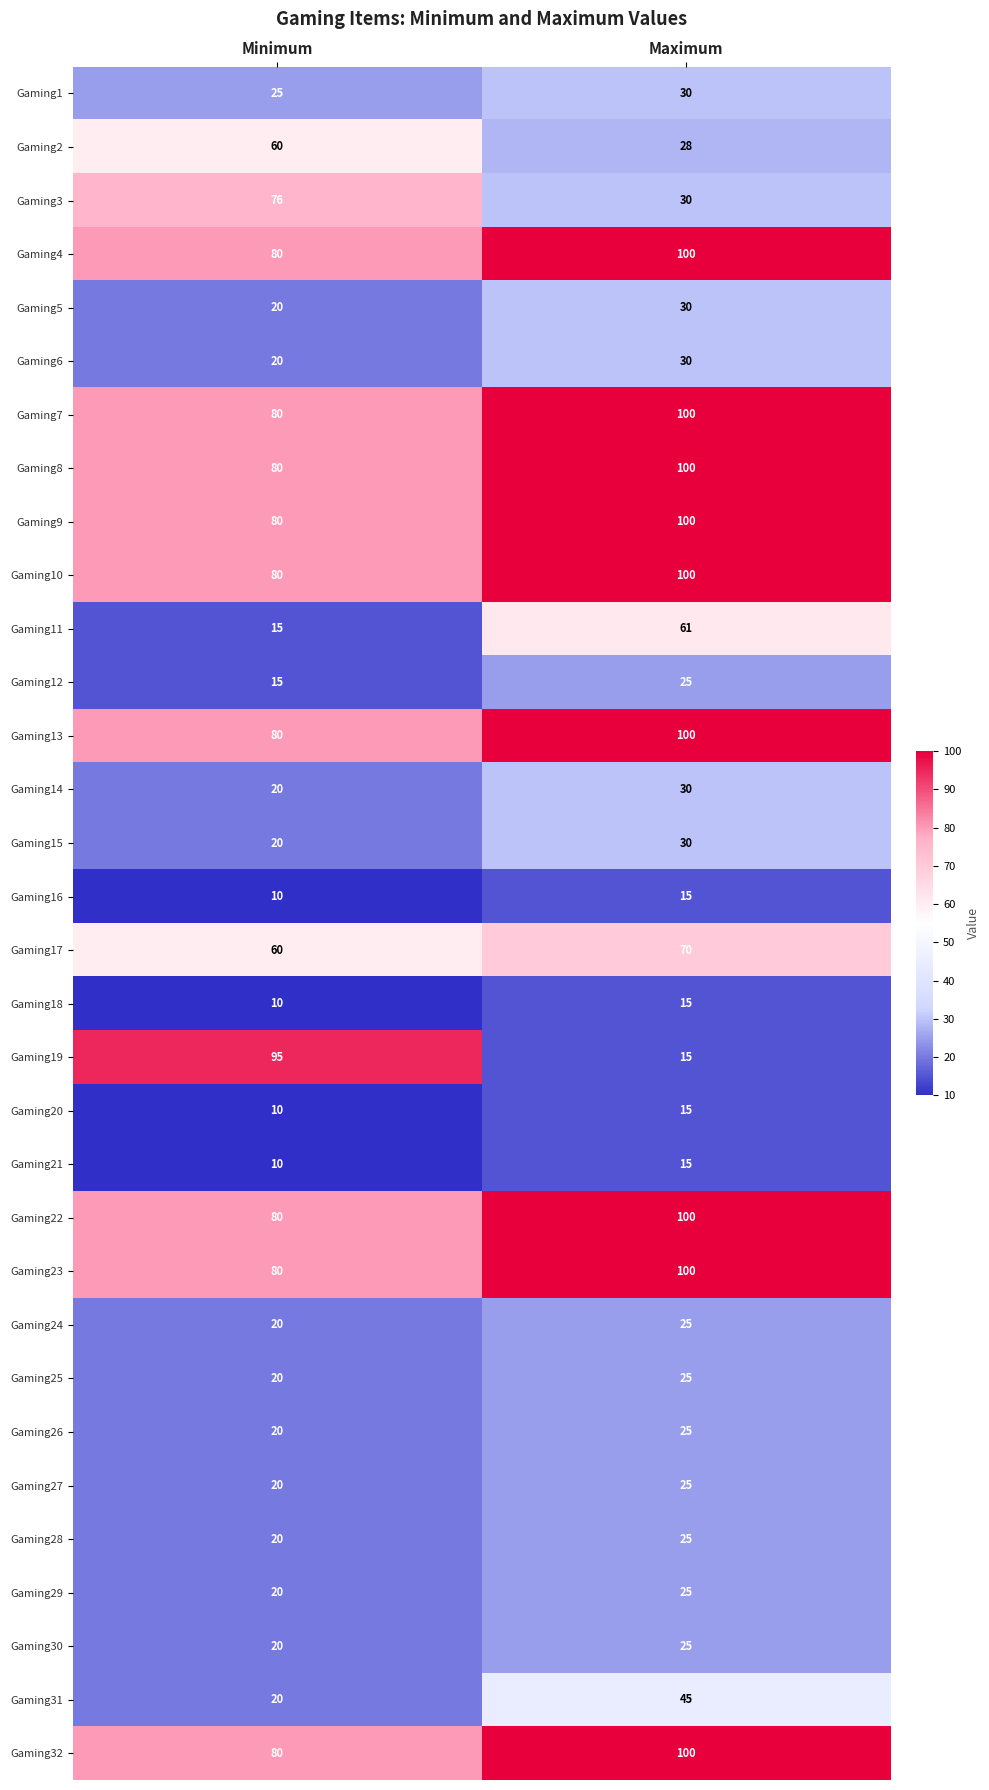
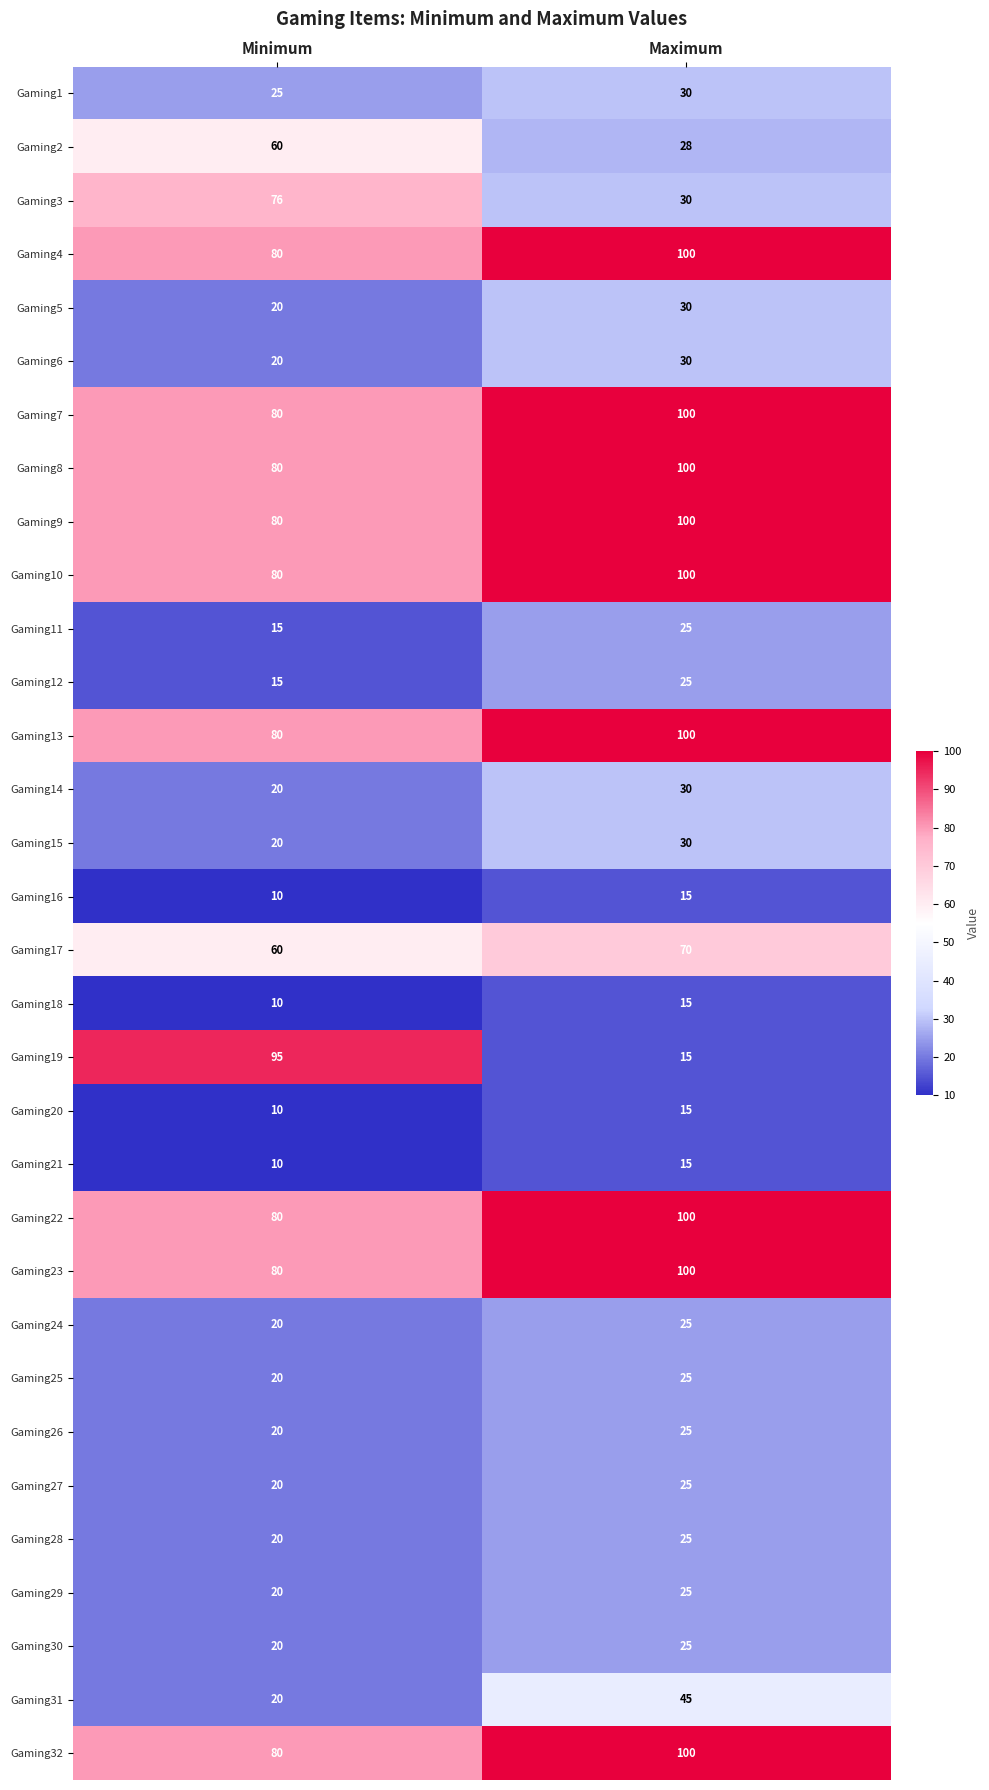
Gaming11, Maximum: 61 -> 25
